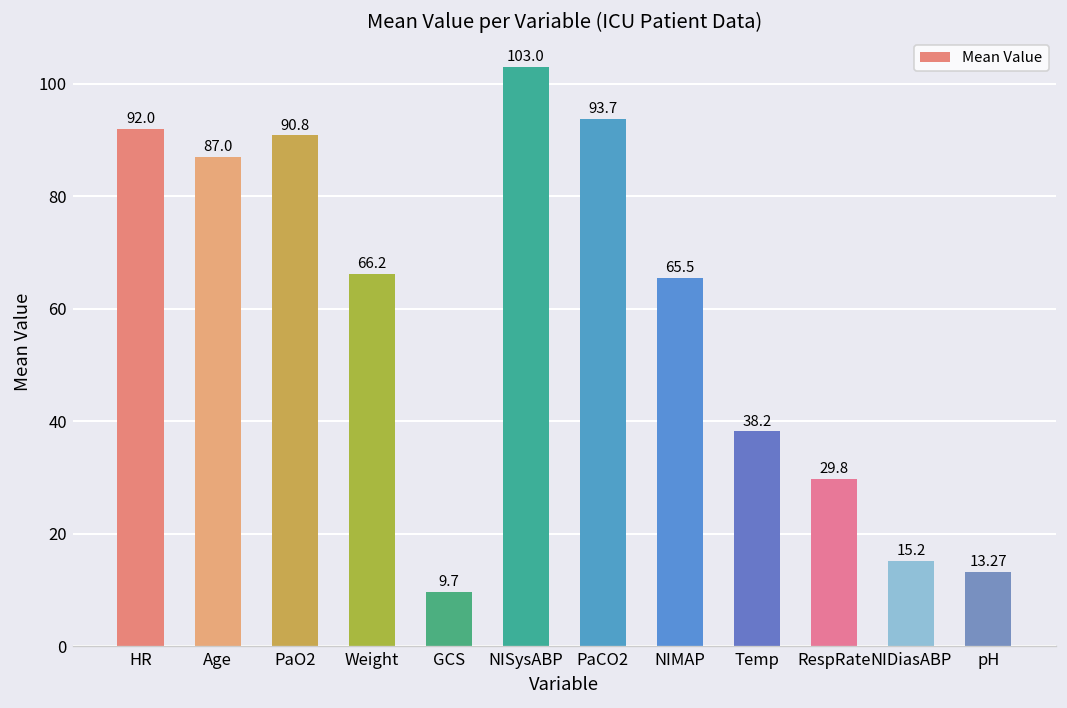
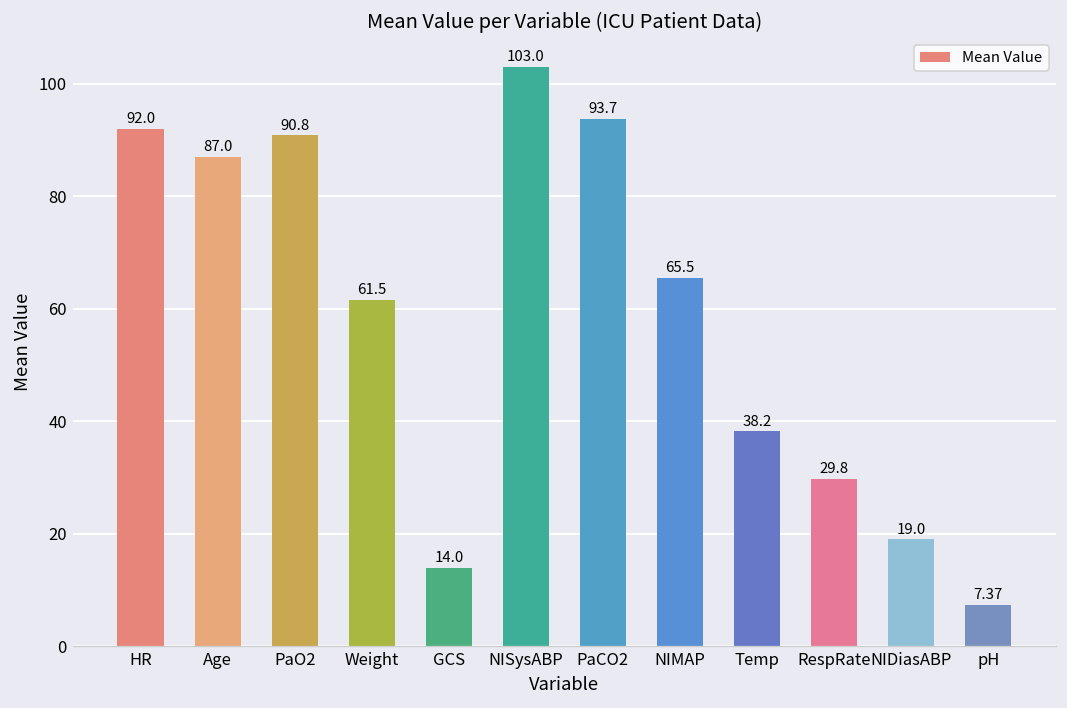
Weight: 66.2 -> 61.5
GCS: 9.7 -> 14.0
NIDiasABP: 15.2 -> 19.0
pH: 13.27 -> 7.37
